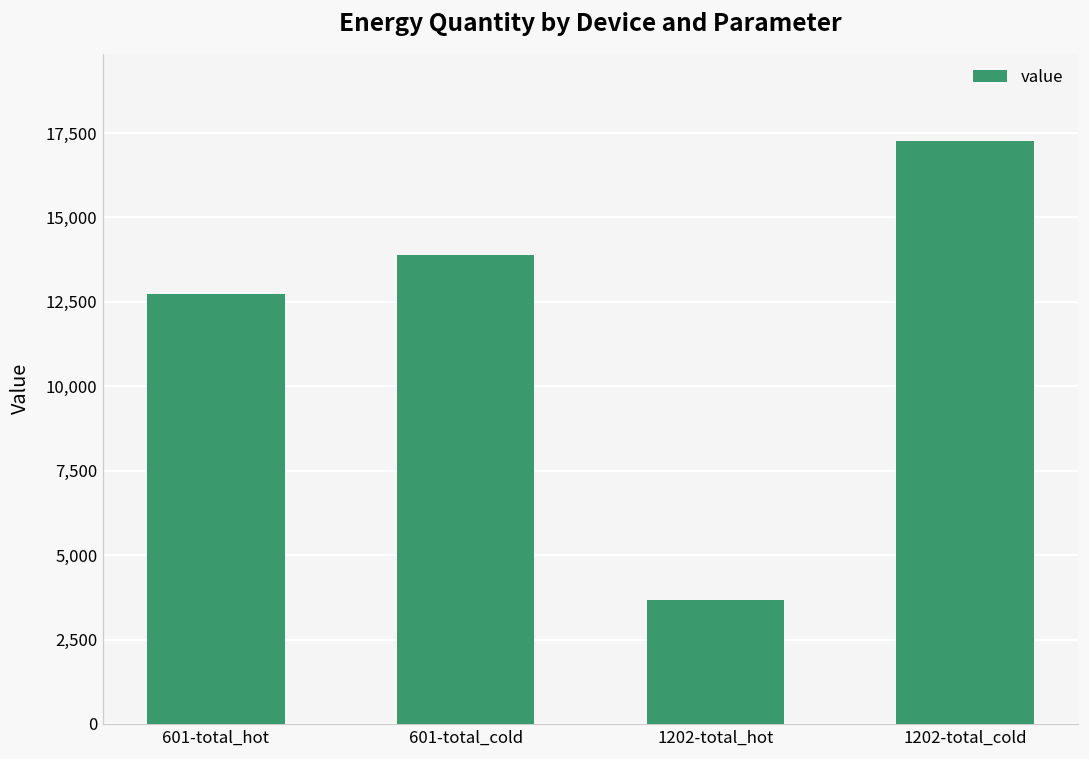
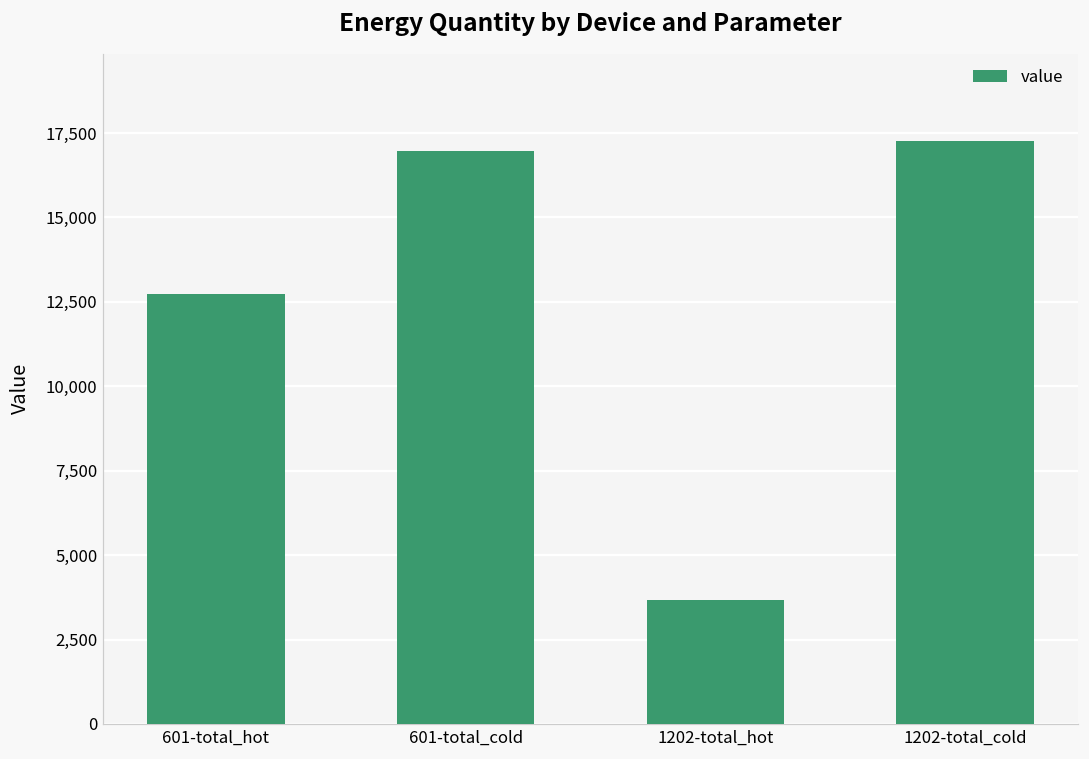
601-total_cold: 13,900 -> 17,000
